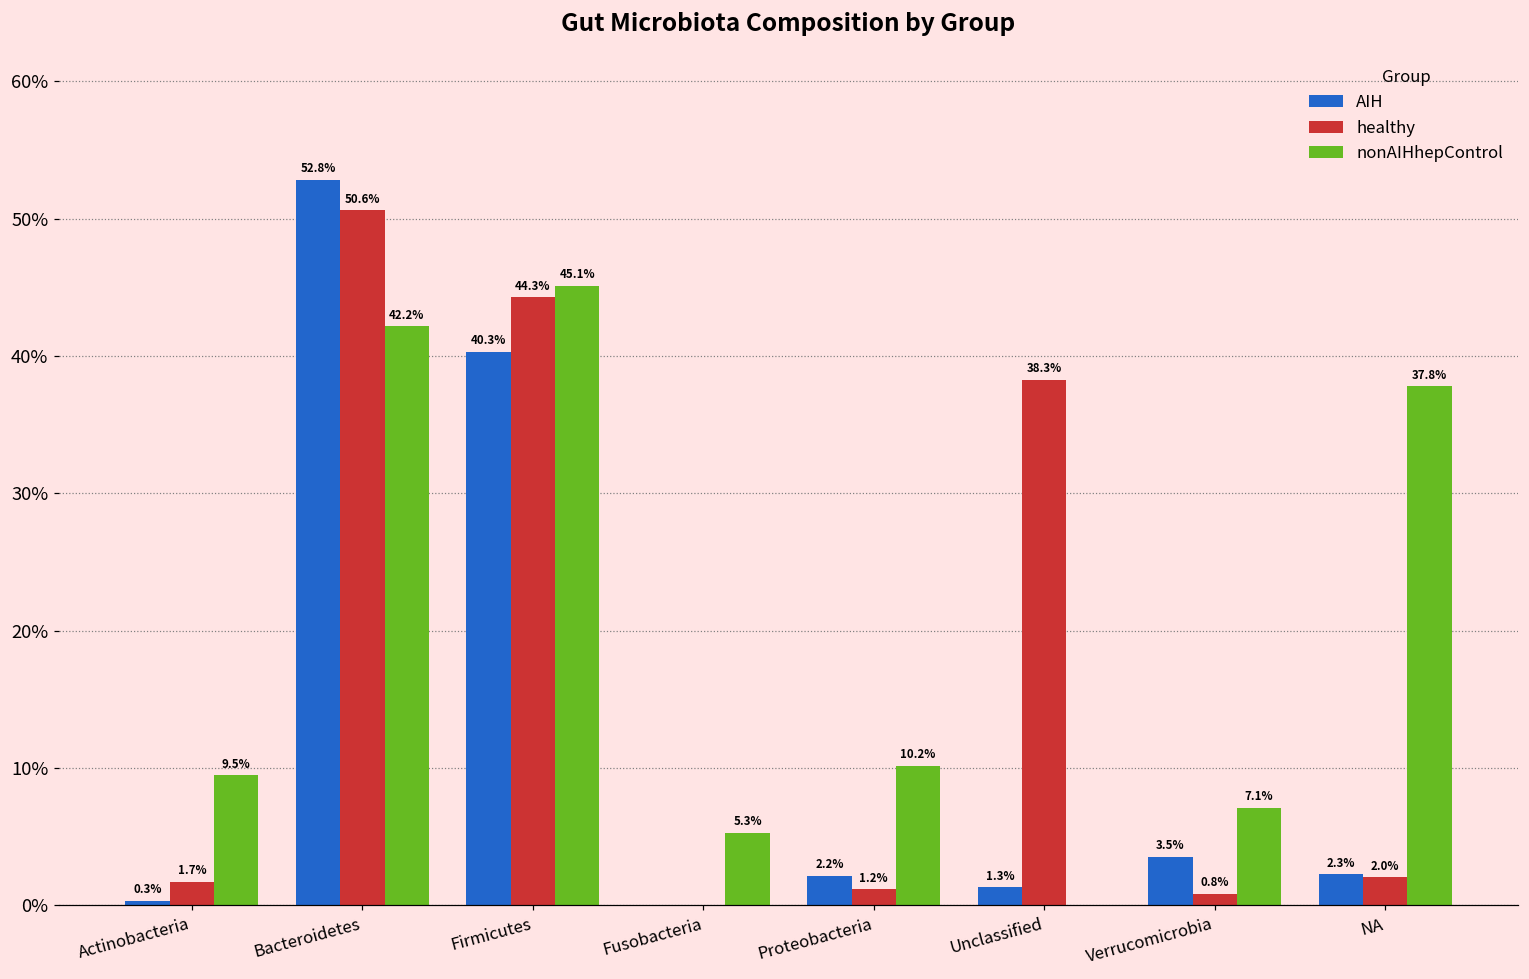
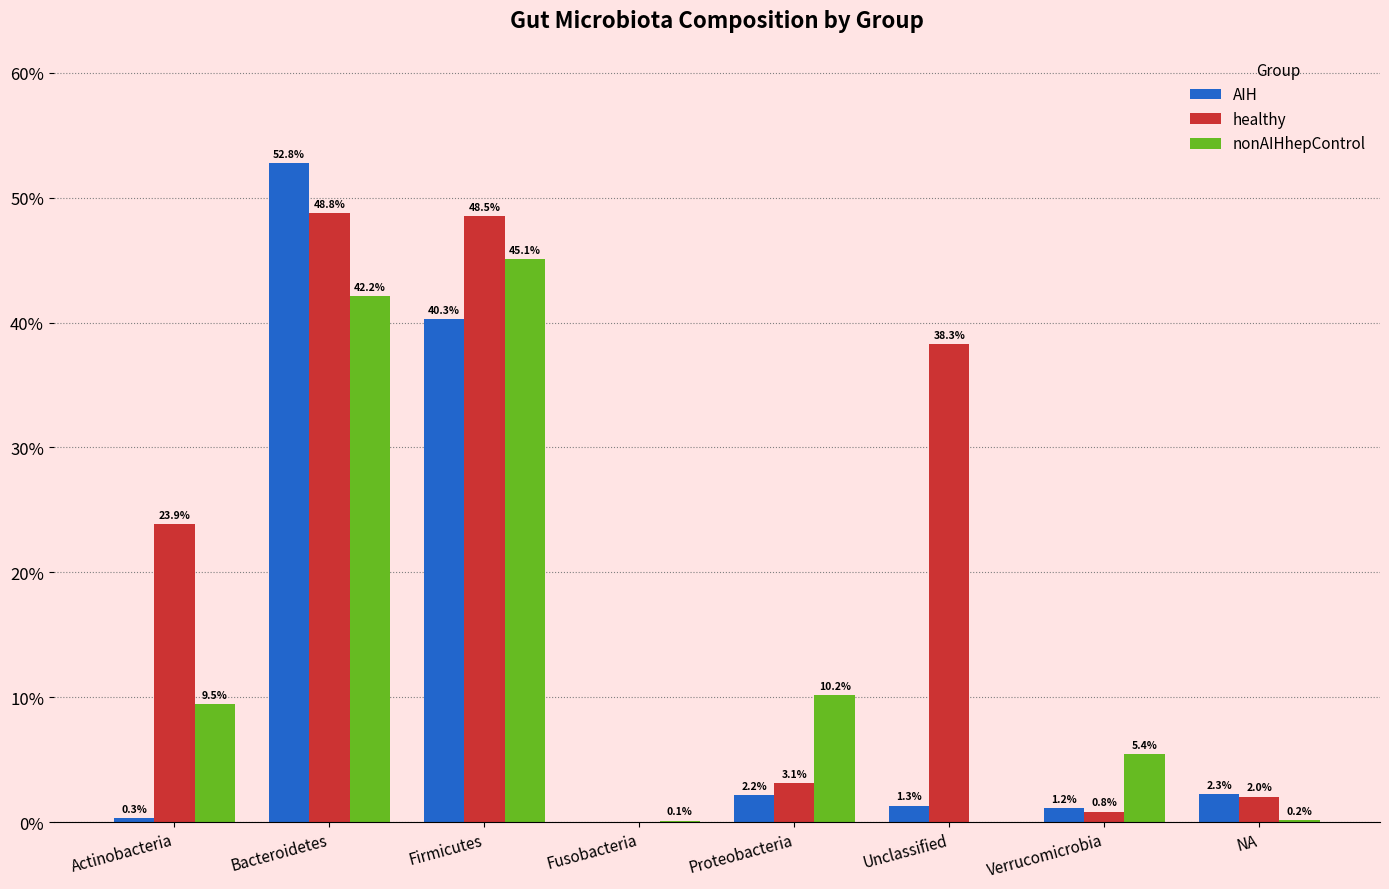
healthy, Actinobacteria: 1.7% -> 23.9%
healthy, Bacteroidetes: 50.6% -> 48.8%
healthy, Firmicutes: 44.3% -> 48.5%
nonAIHhepControl, Fusobacteria: 5.3% -> 0.1%
healthy, Proteobacteria: 1.2% -> 3.1%
AIH, Verrucomicrobia: 3.5% -> 1.2%
nonAIHhepControl, Verrucomicrobia: 7.1% -> 5.4%
nonAIHhepControl, NA: 37.8% -> 0.2%
